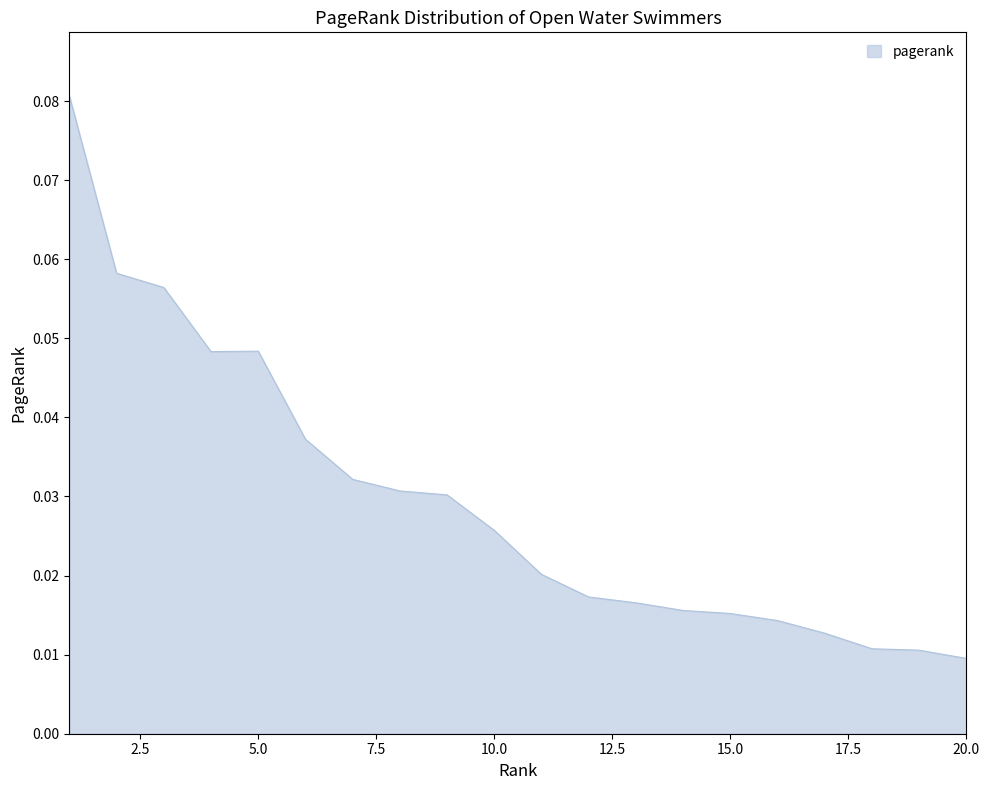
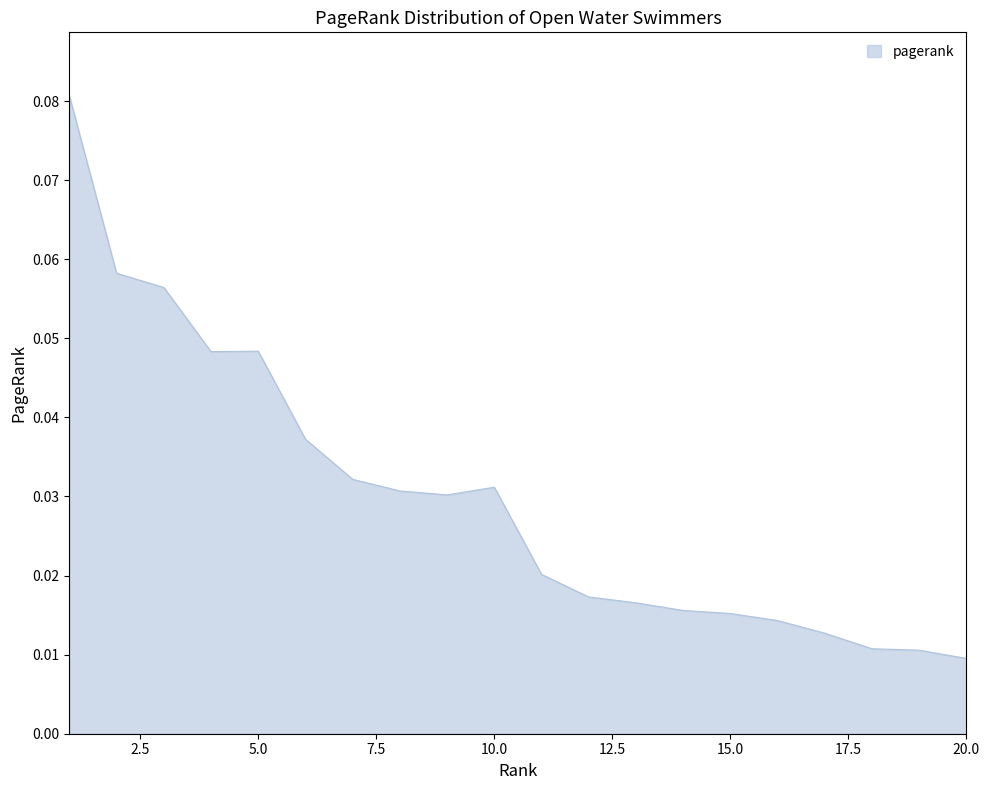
10.0: 0.026 -> 0.031
